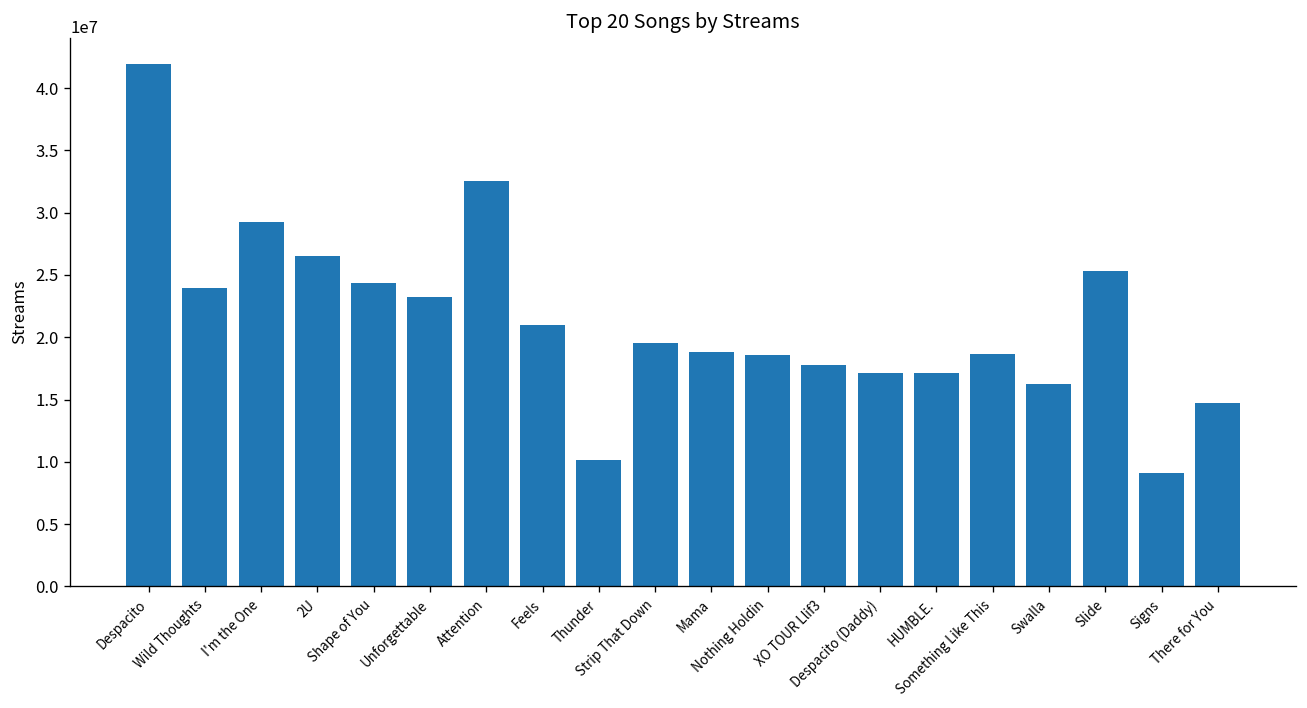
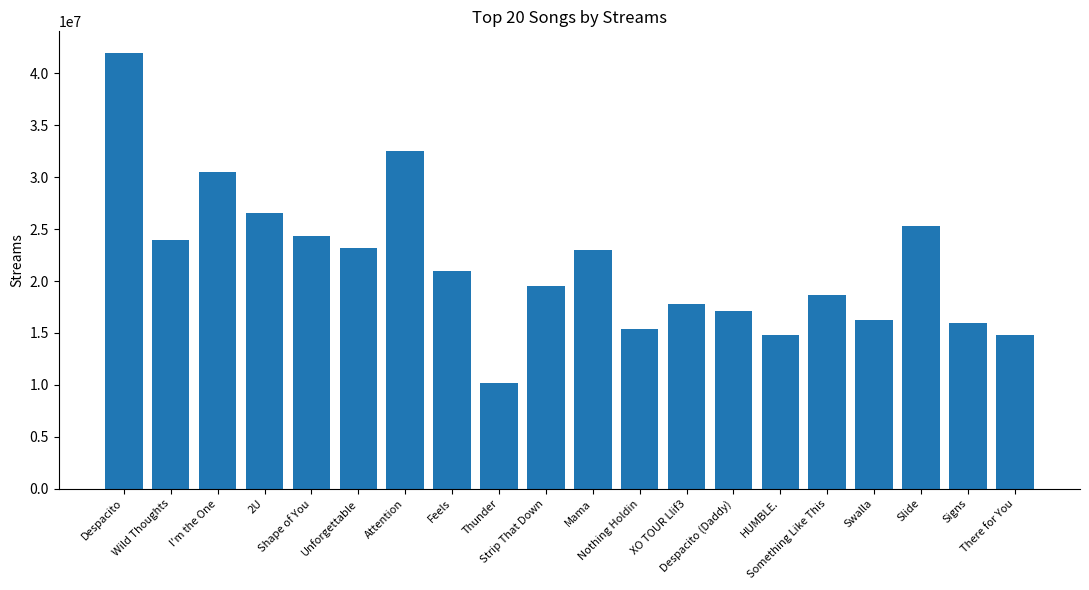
I'm the One: 29300000 -> 30500000
Mama: 18900000 -> 23000000
Nothing Holdin: 18600000 -> 15300000
HUMBLE.: 17100000 -> 14800000
Signs: 9100000 -> 16000000
